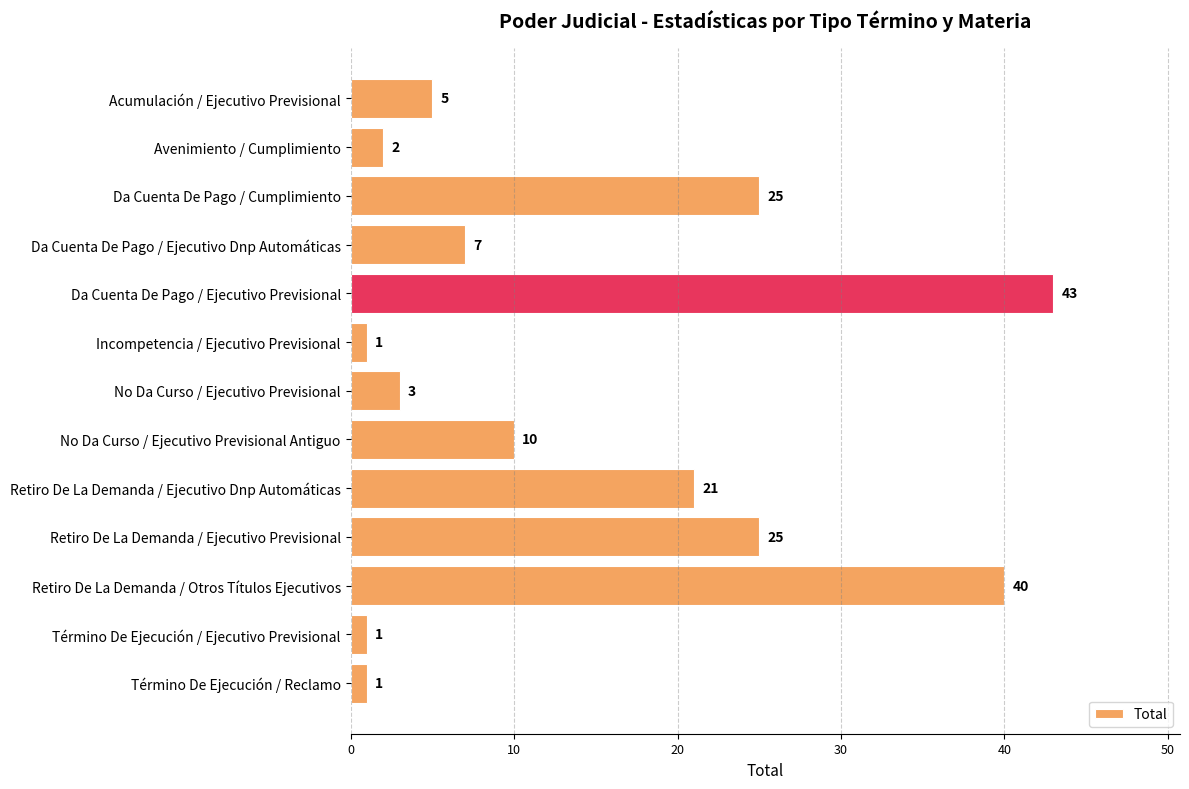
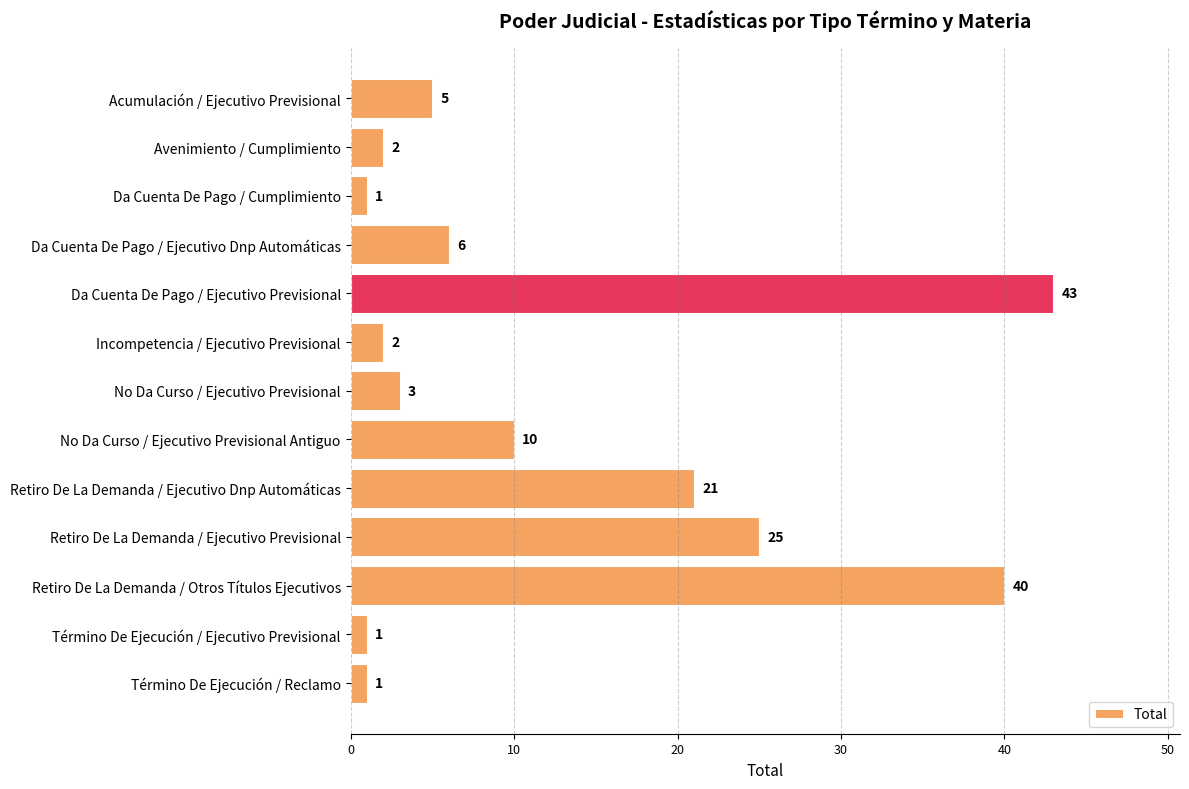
Da Cuenta De Pago / Cumplimiento: 25 -> 1
Da Cuenta De Pago / Ejecutivo Dnp Automáticas: 7 -> 6
Incompetencia / Ejecutivo Previsional: 1 -> 2
